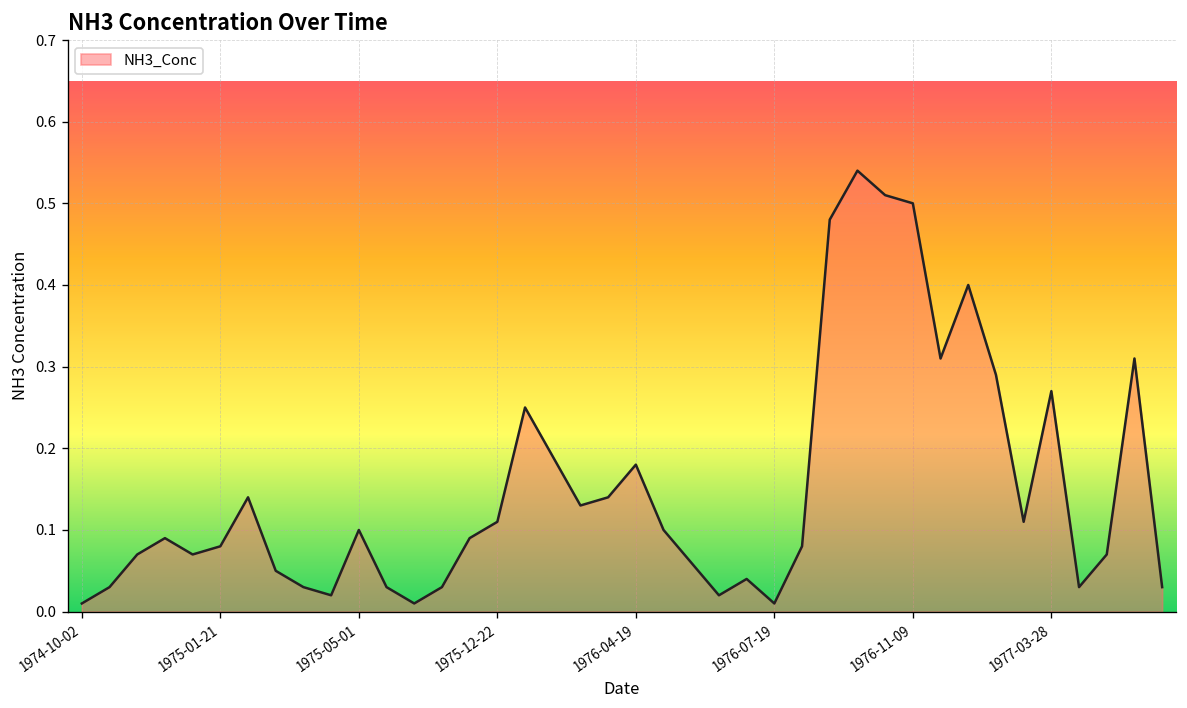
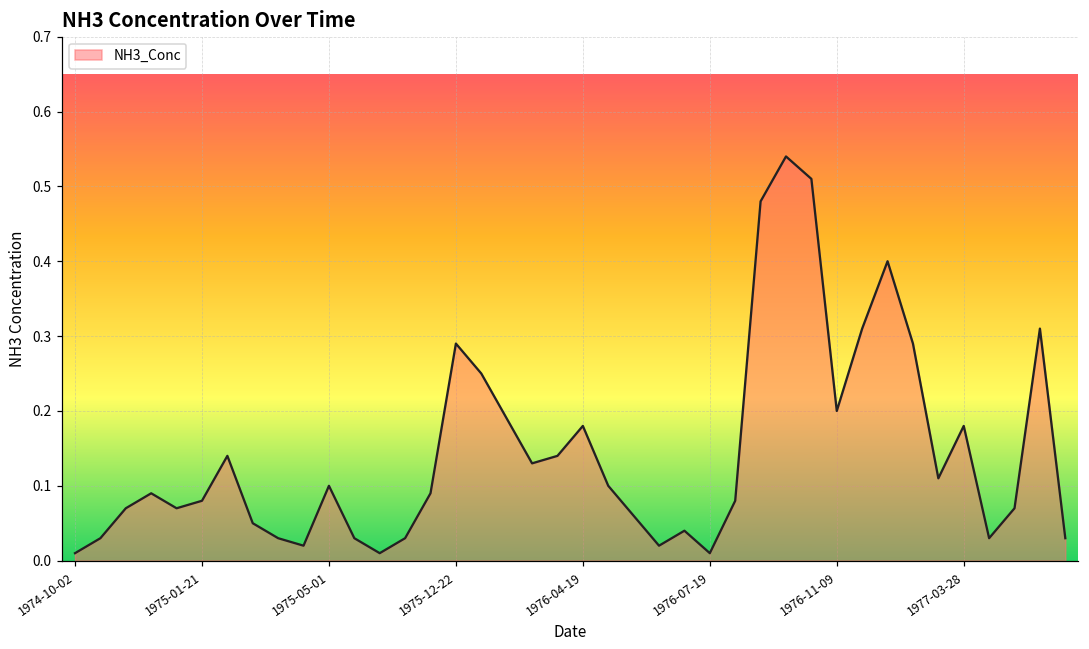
1975-12-22: 0.11 -> 0.29
1976-11-09: 0.5 -> 0.2
1977-03-28: 0.27 -> 0.18
